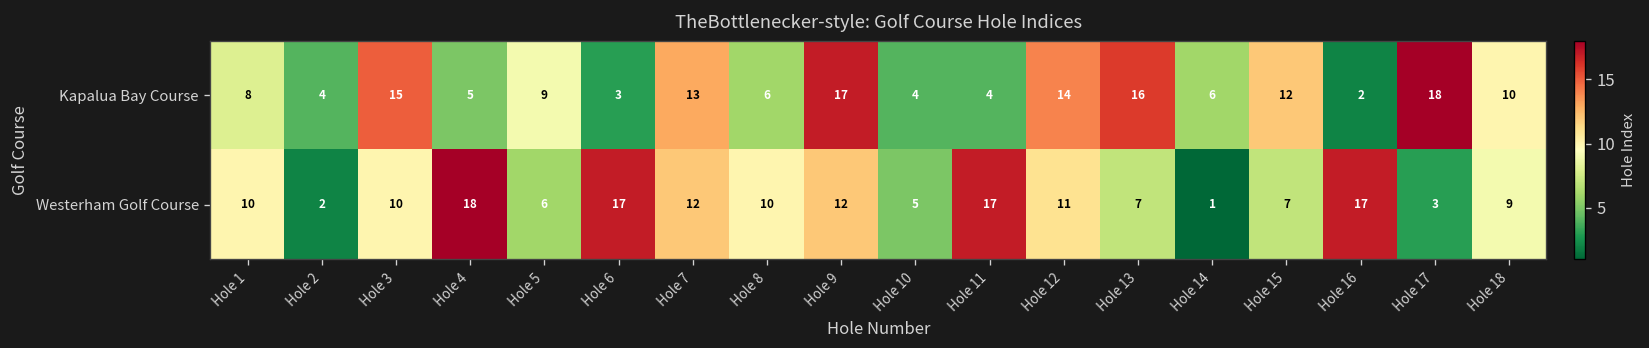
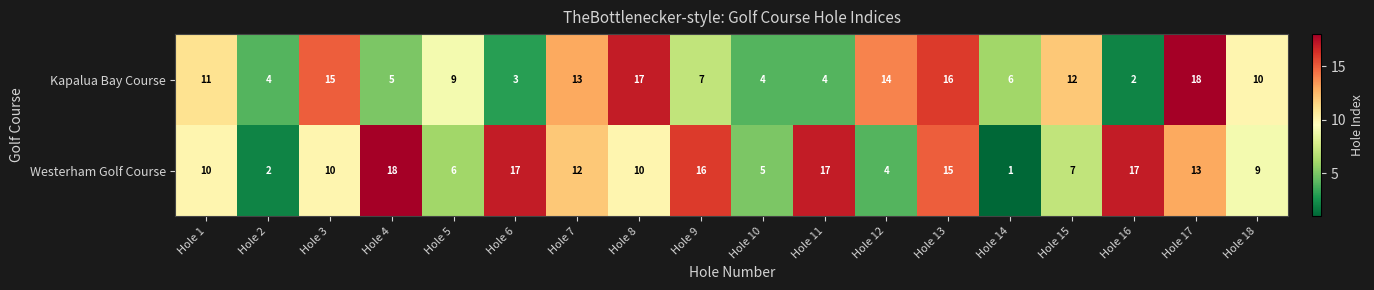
Kapalua Bay Course, Hole 1: 8 -> 11
Kapalua Bay Course, Hole 8: 6 -> 17
Kapalua Bay Course, Hole 9: 17 -> 7
Westerham Golf Course, Hole 9: 12 -> 16
Westerham Golf Course, Hole 12: 11 -> 4
Westerham Golf Course, Hole 13: 7 -> 15
Westerham Golf Course, Hole 17: 3 -> 13
